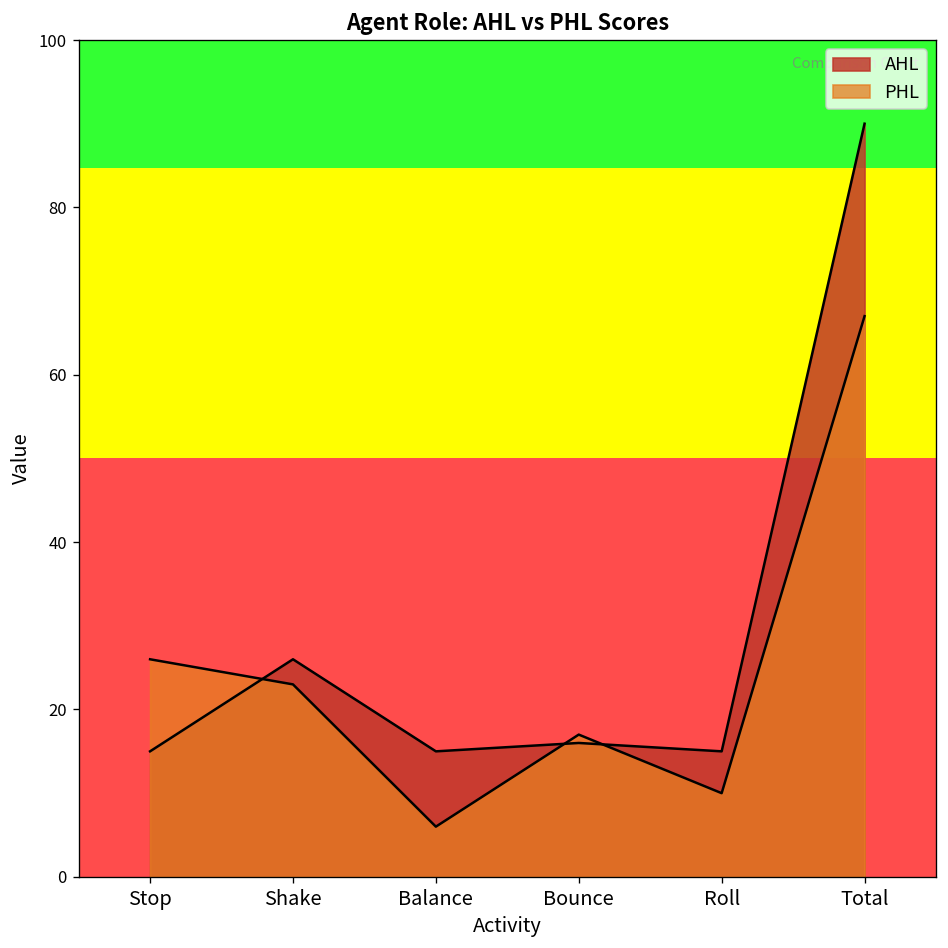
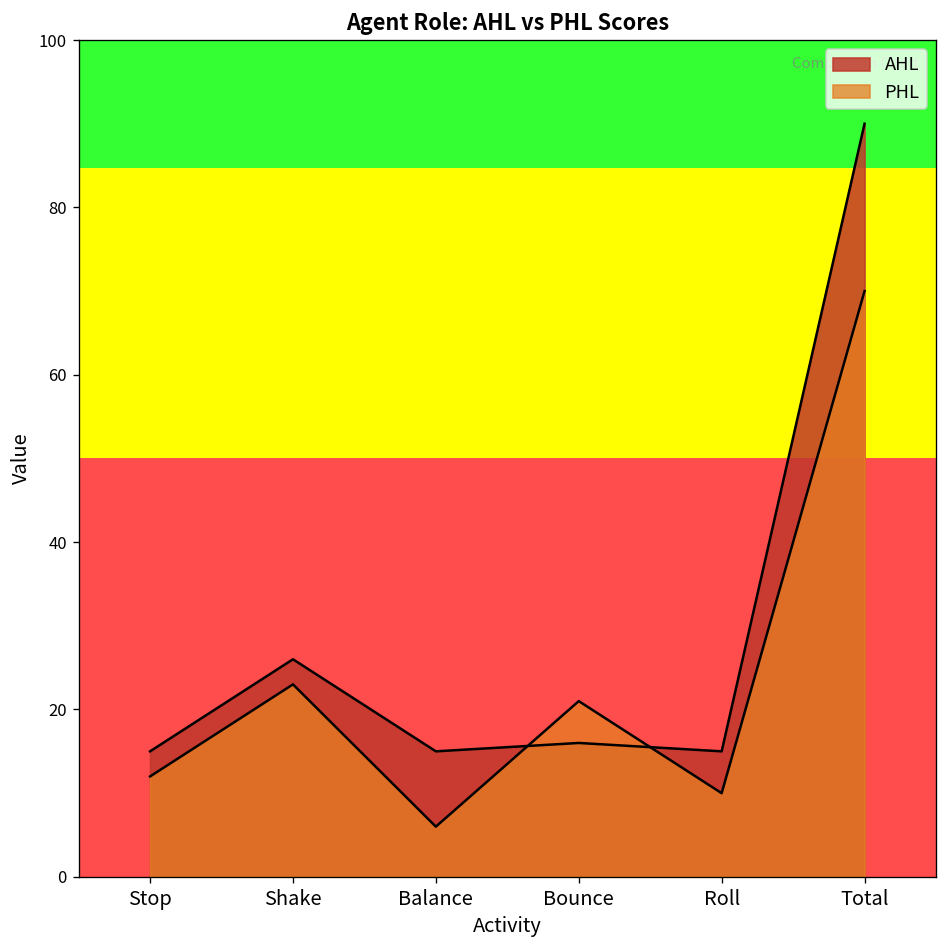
PHL, Stop: 26 -> 12
PHL, Bounce: 17 -> 21
PHL, Total: 67 -> 70
